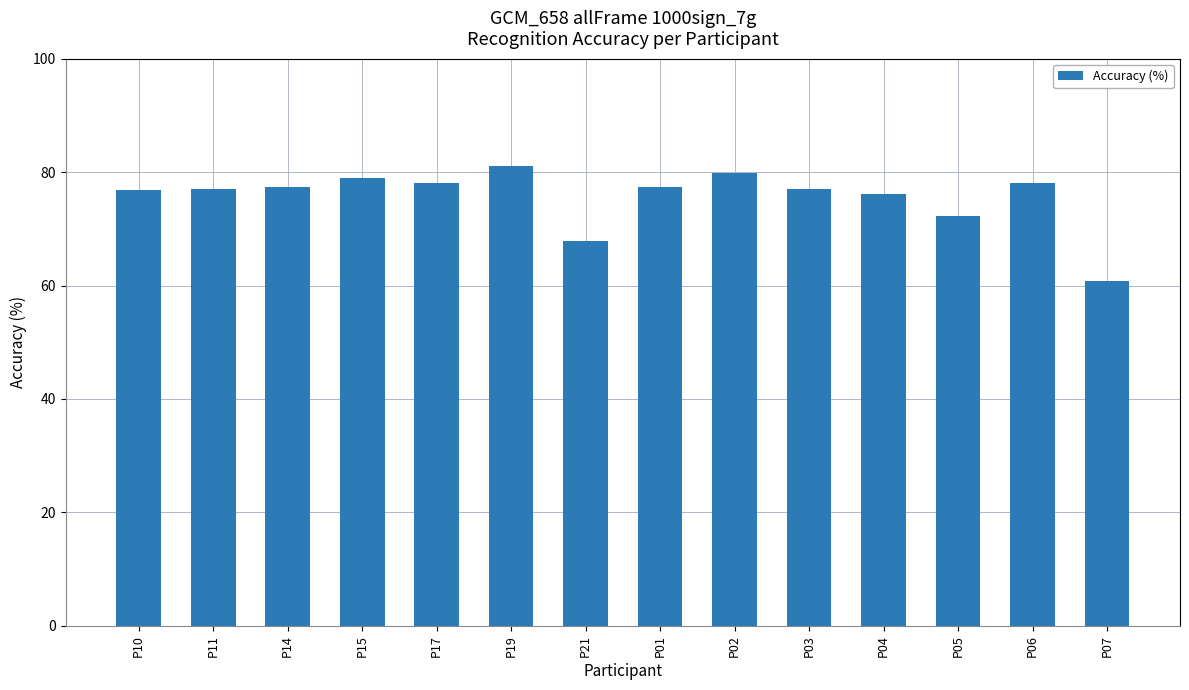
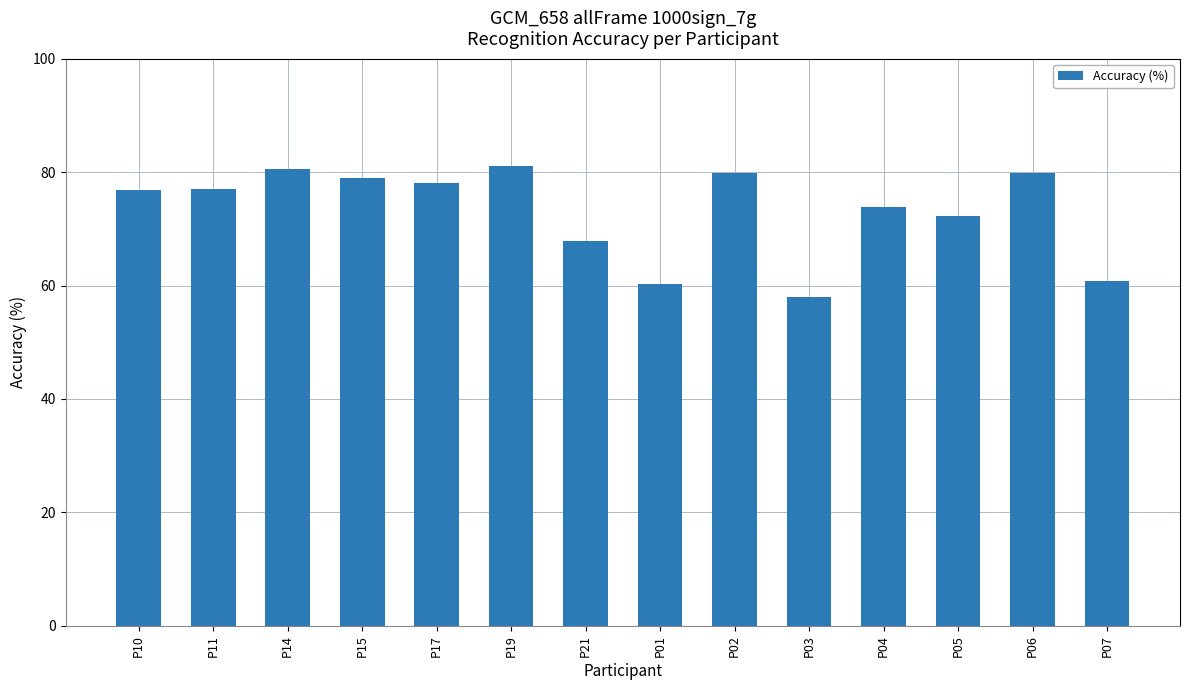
P14: 77 -> 81
P01: 77 -> 60
P03: 77 -> 58
P04: 76 -> 74
P06: 78 -> 80
